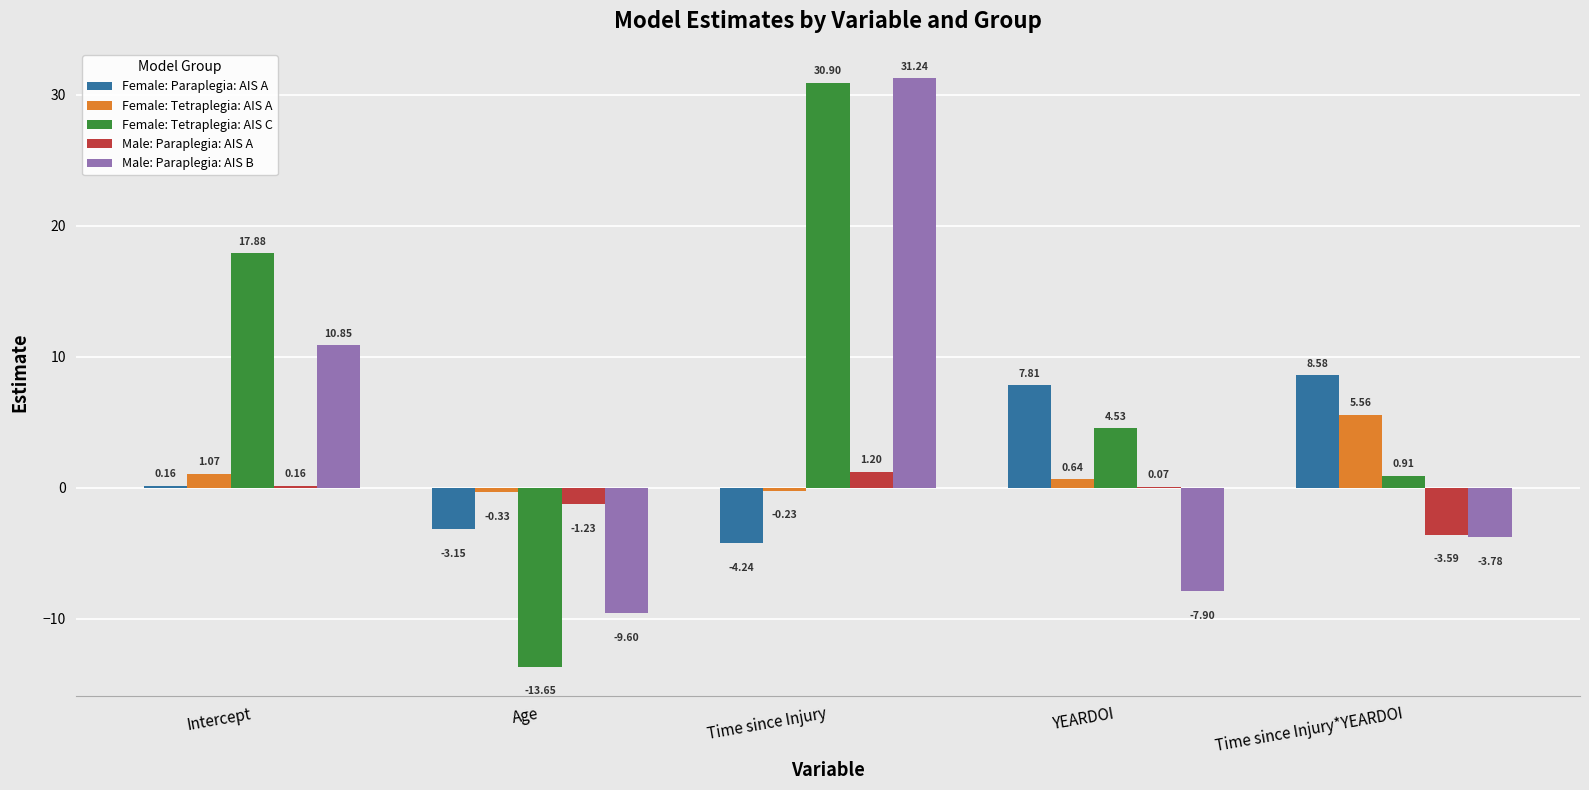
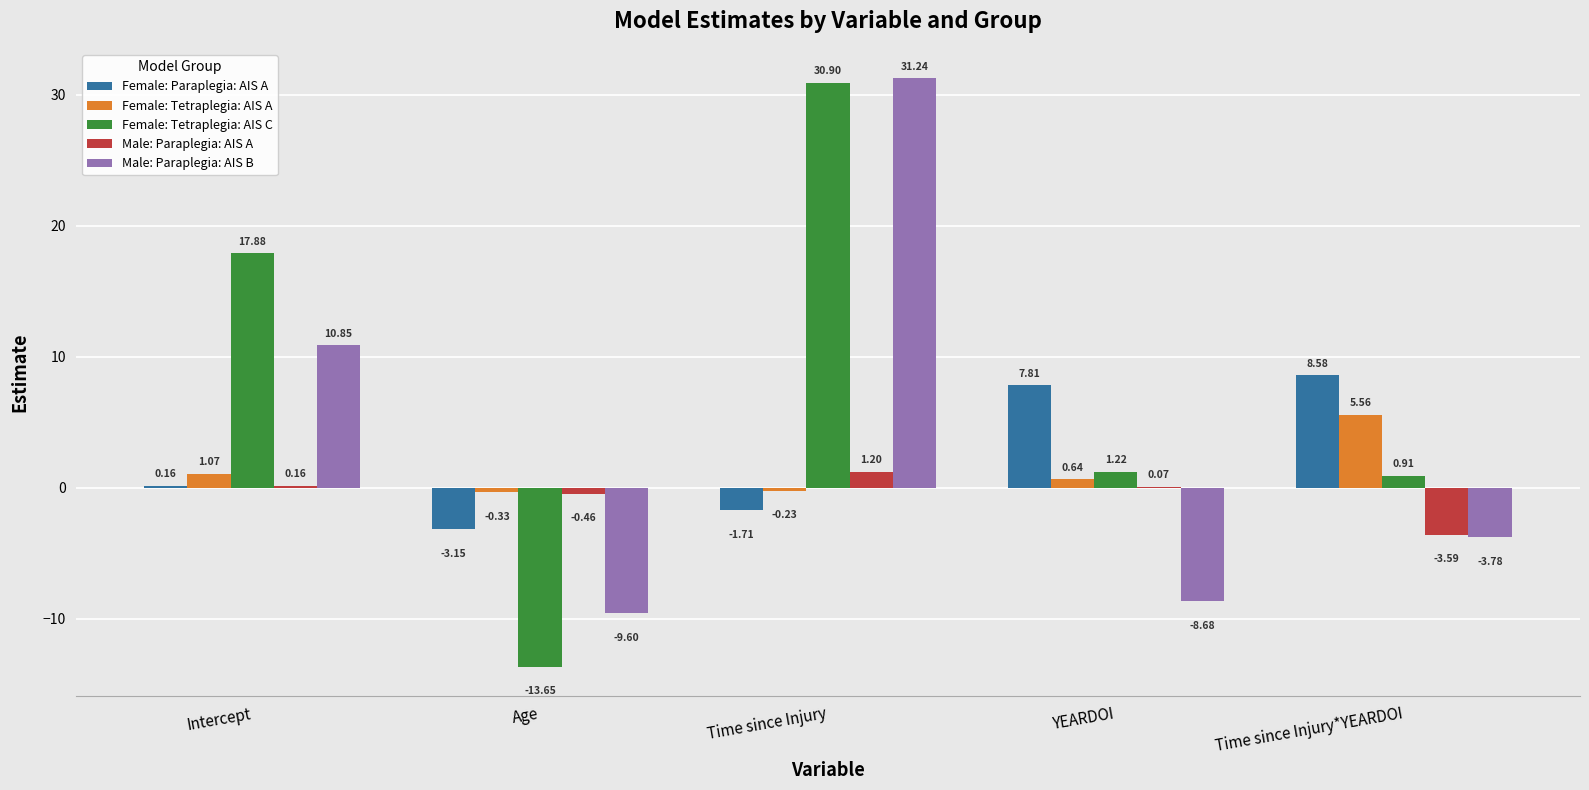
Male: Paraplegia: AIS A, Age: -1.23 -> -0.46
Female: Paraplegia: AIS A, Time since Injury: -4.24 -> -1.71
Female: Tetraplegia: AIS C, YEARDOI: 4.53 -> 1.22
Male: Paraplegia: AIS B, YEARDOI: -7.90 -> -8.68
